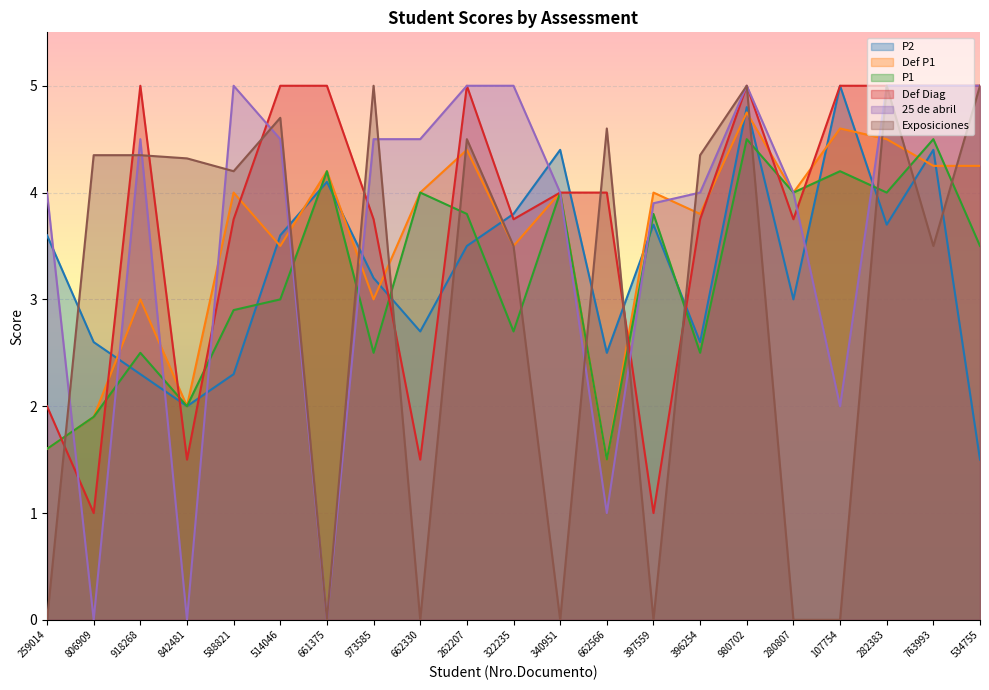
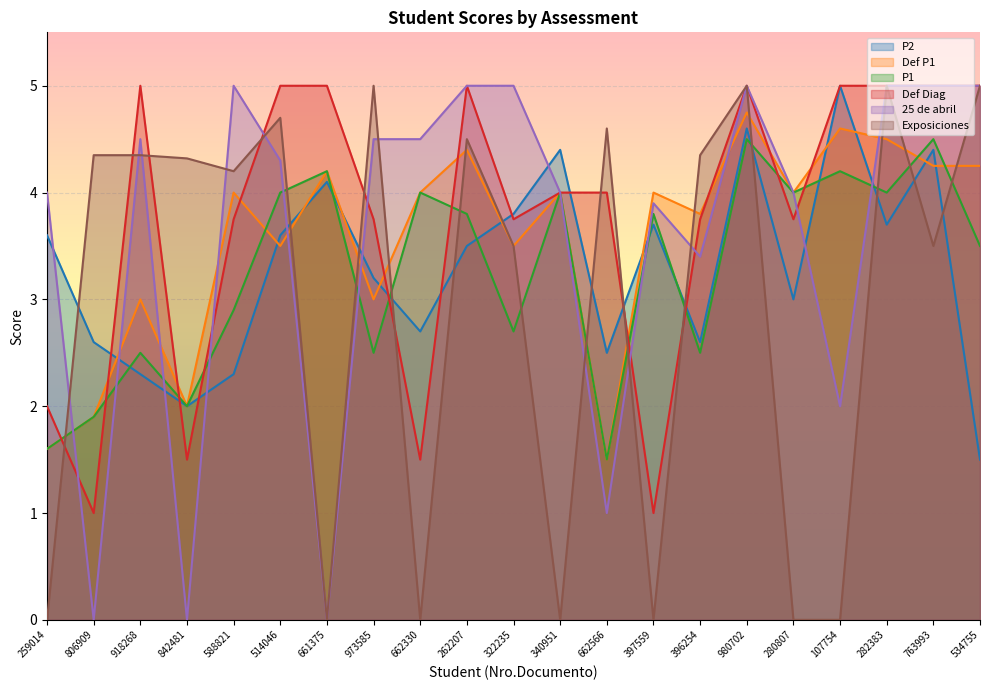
P1, 514046: 3 -> 4
25 de abril, 514046: 4.5 -> 4.3
25 de abril, 396254: 4.0 -> 3.4
P2, 980702: 4.8 -> 4.6
